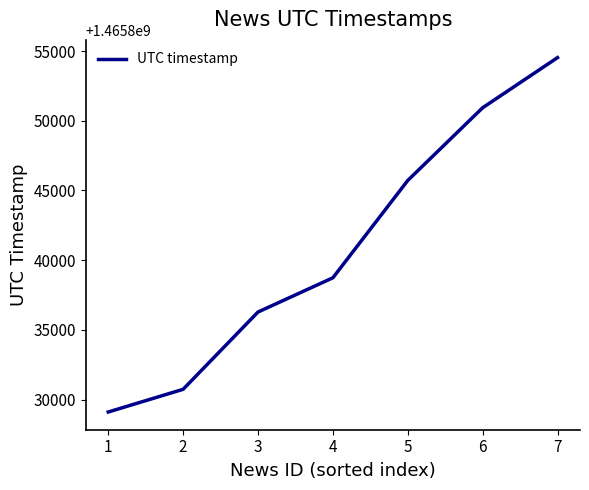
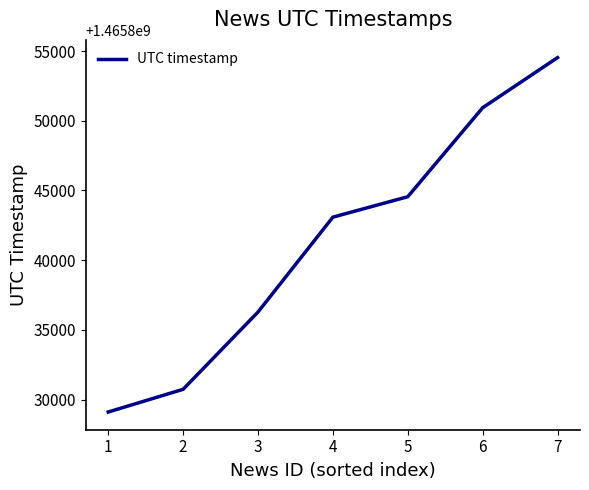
4: 1465838700 -> 1465843100
5: 1465845700 -> 1465844500
